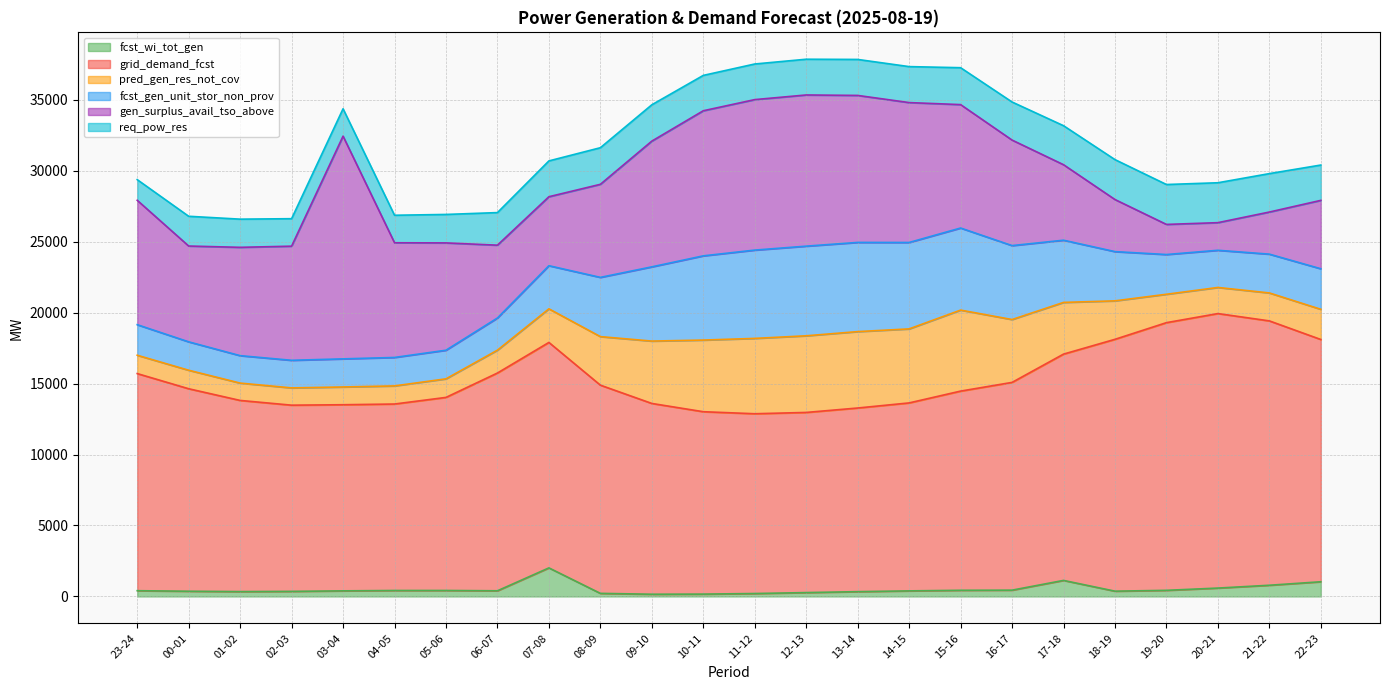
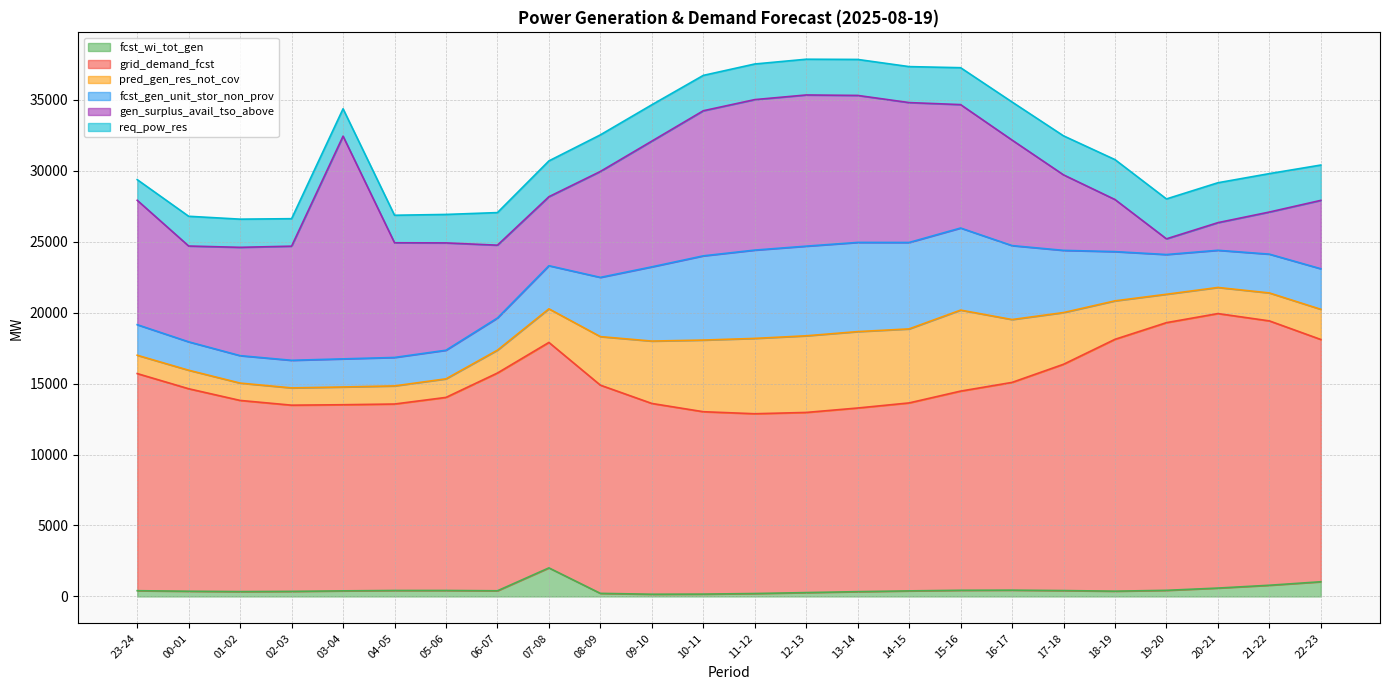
gen_surplus_avail_tso_above, 08-09: 6600 -> 7500
fcst_wi_tot_gen, 17-18: 1100 -> 400
gen_surplus_avail_tso_above, 19-20: 2100 -> 1100
